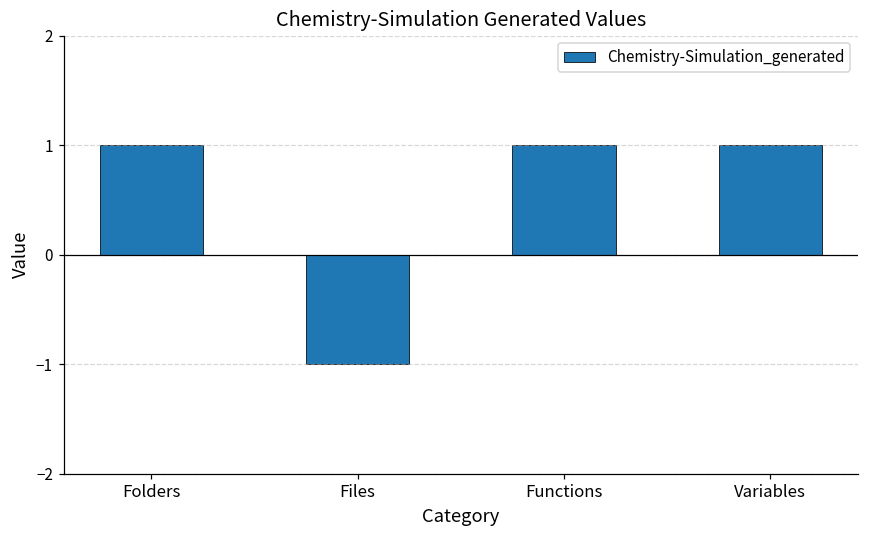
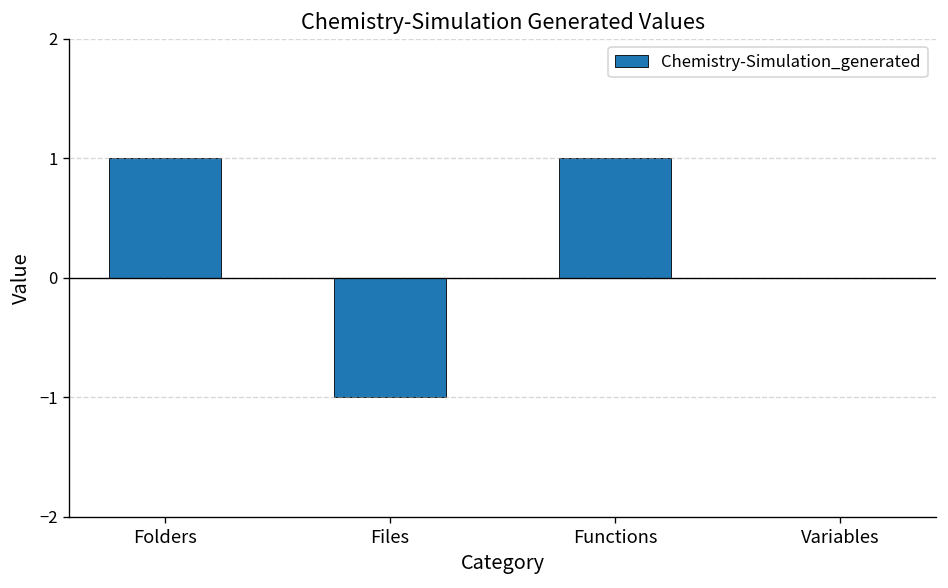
Variables: 1 -> 0
